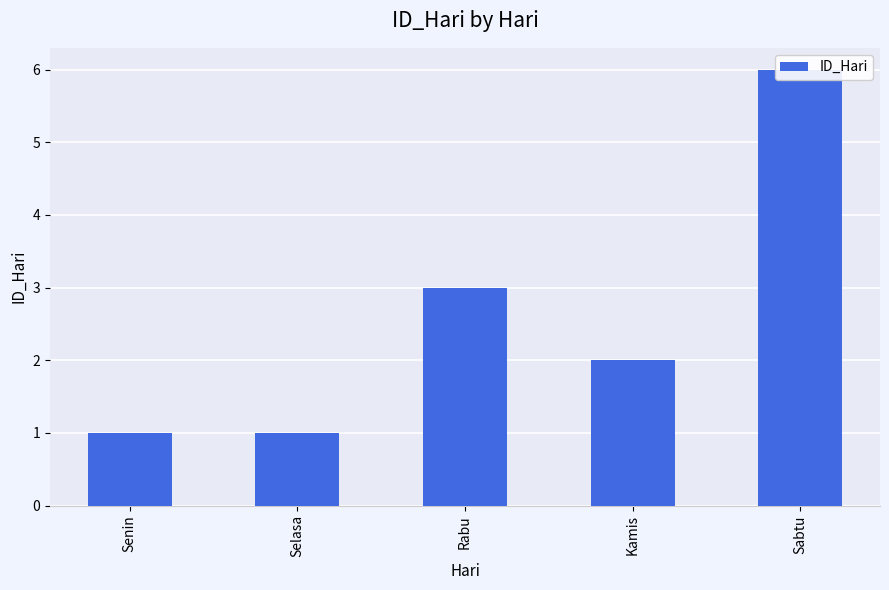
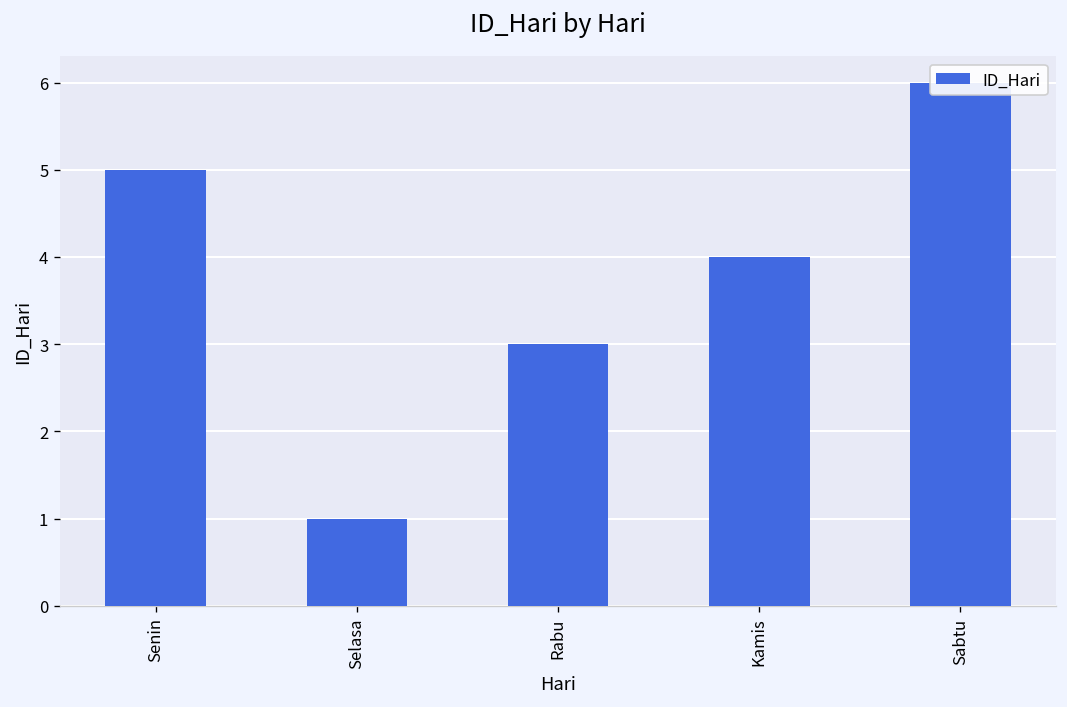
Senin: 1 -> 5
Kamis: 2 -> 4
